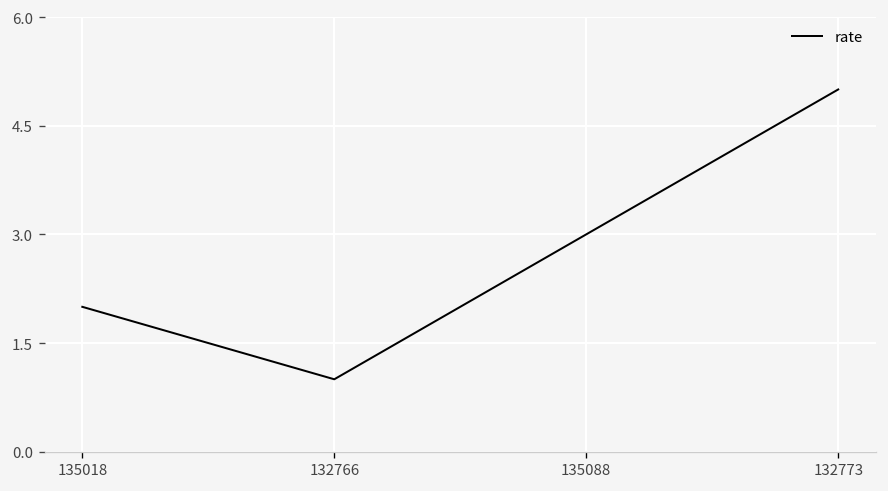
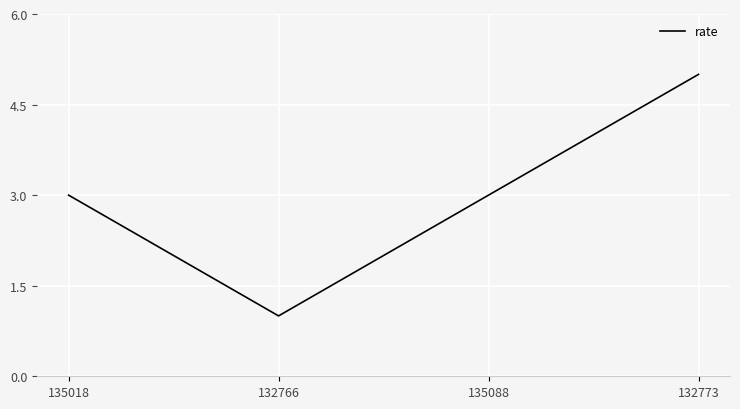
135018: 2 -> 3
